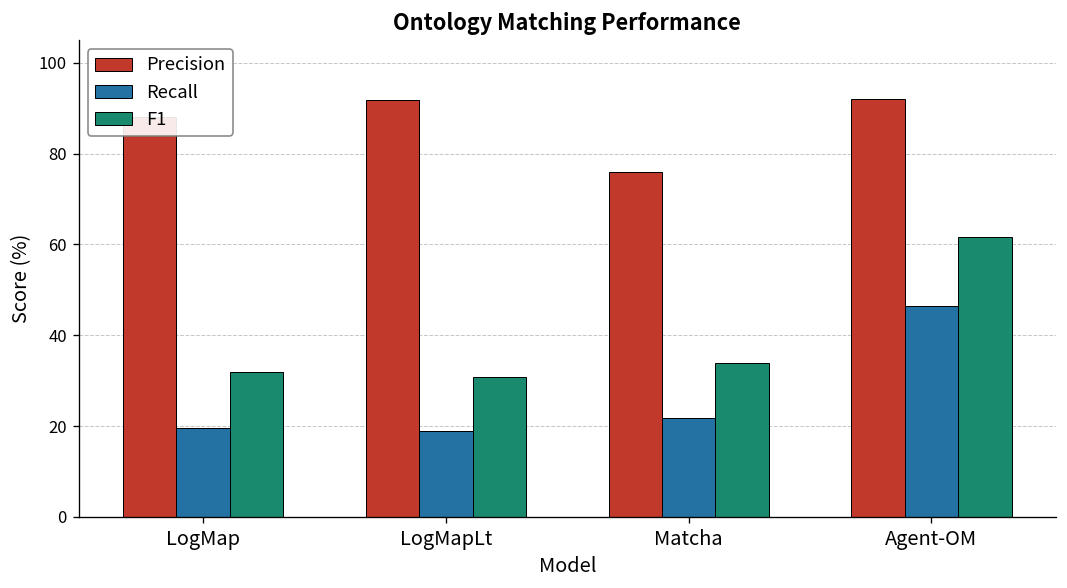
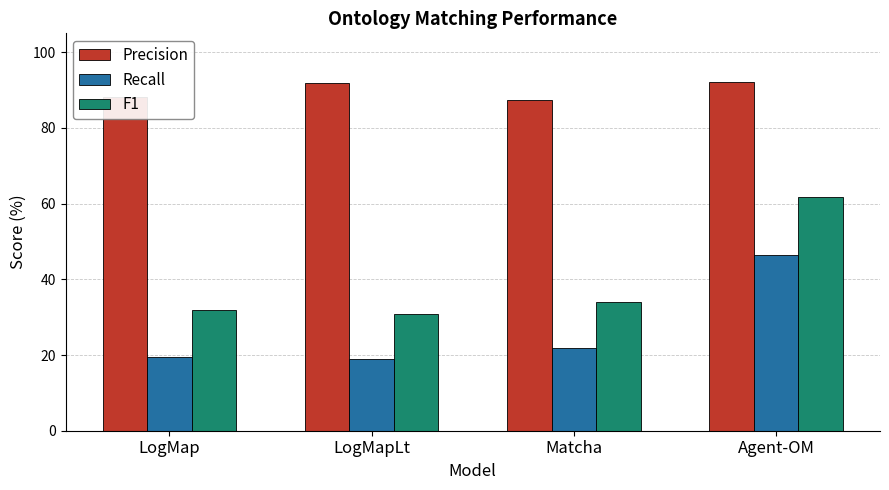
Precision, Matcha: 76 -> 87
